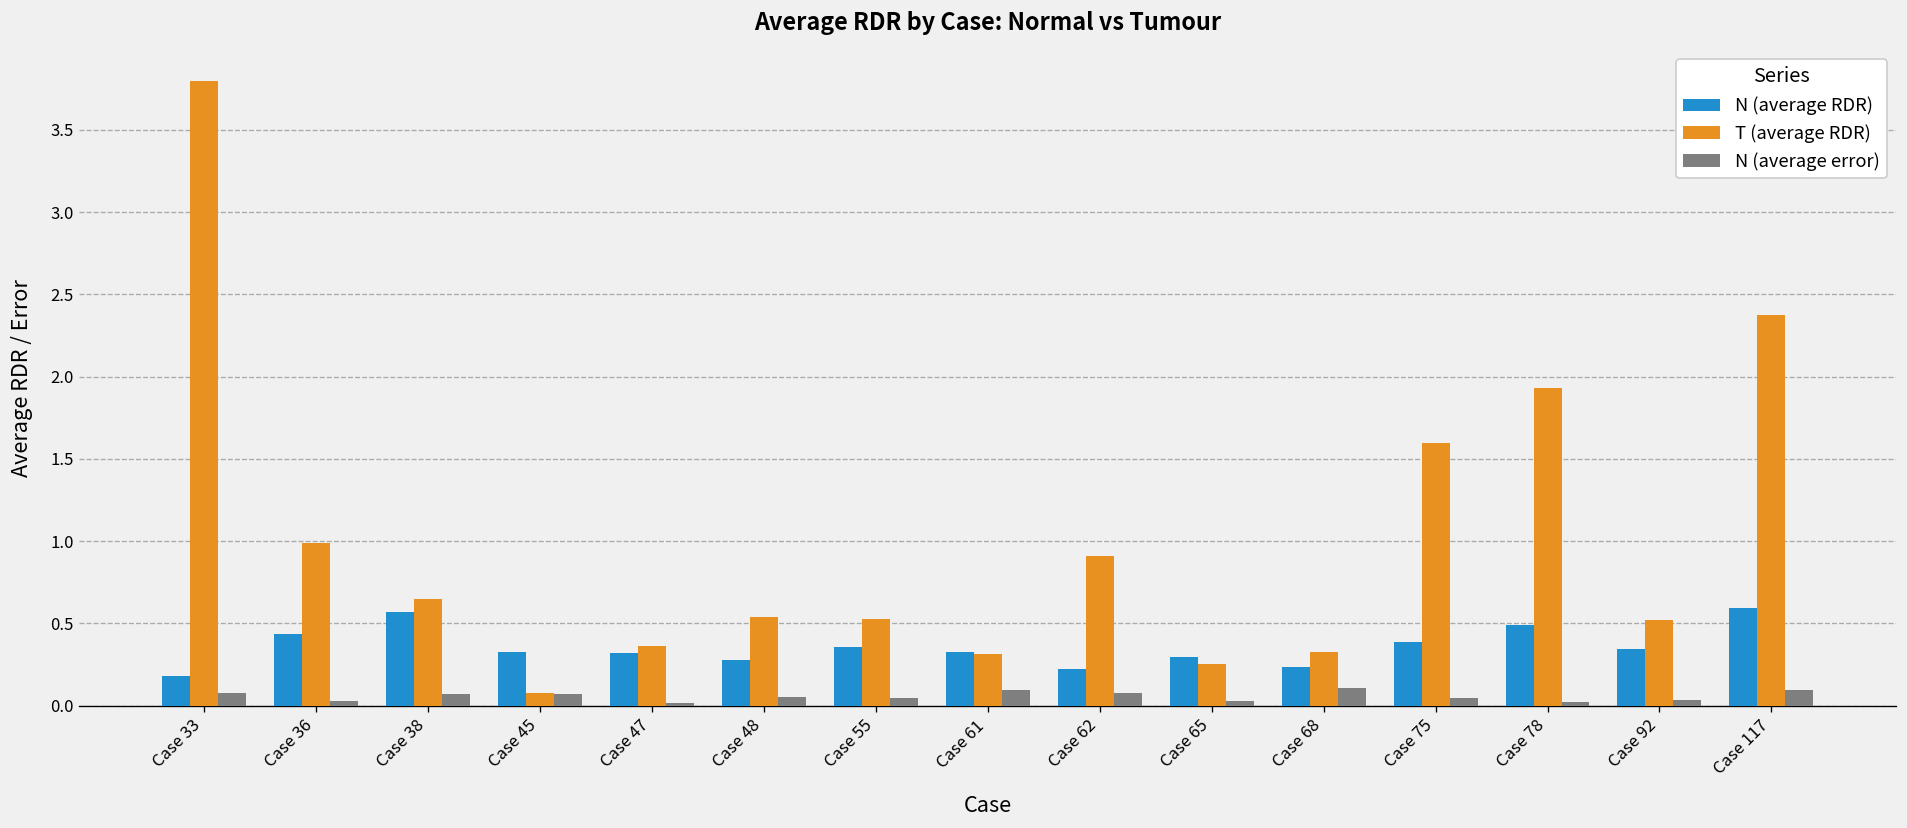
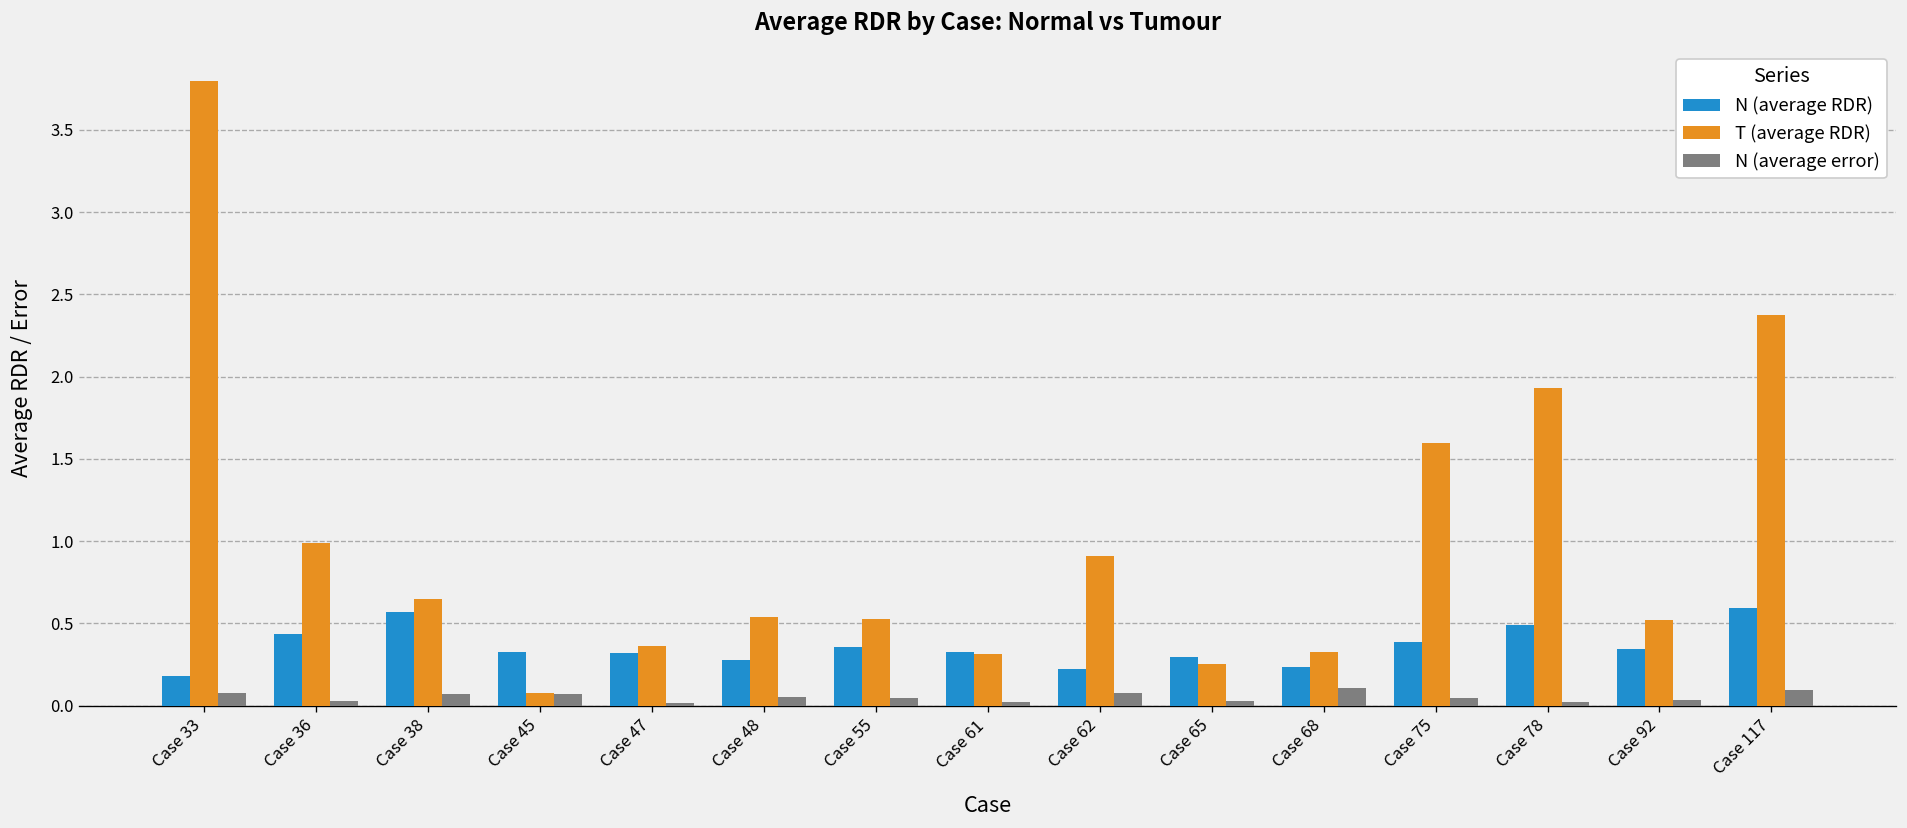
N (average error), Case 61: 0.10 -> 0.02
